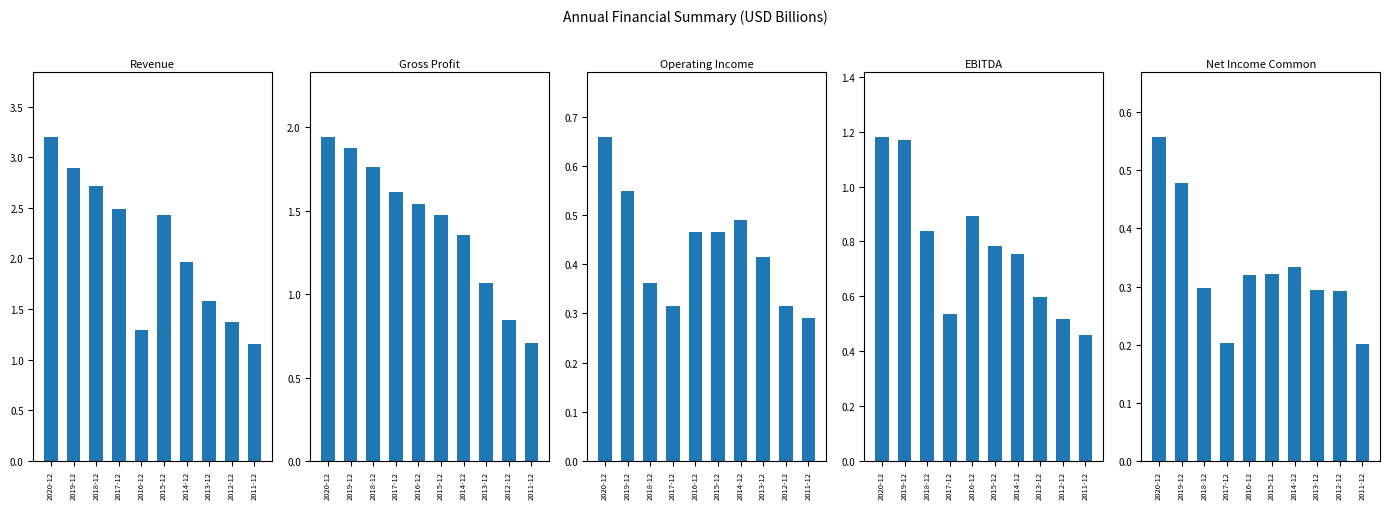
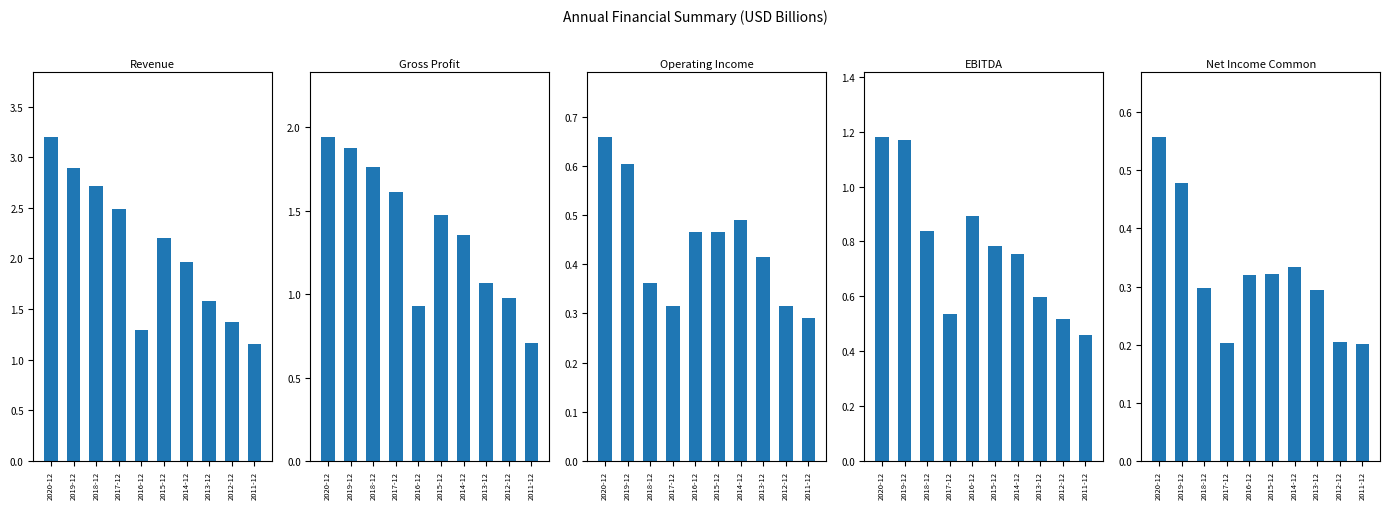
Revenue, 2015-12: 2.43 -> 2.20
Gross Profit, 2016-12: 1.54 -> 0.93
Gross Profit, 2012-12: 0.84 -> 0.98
Operating Income, 2019-12: 0.55 -> 0.60
Net Income Common, 2012-12: 0.29 -> 0.20
